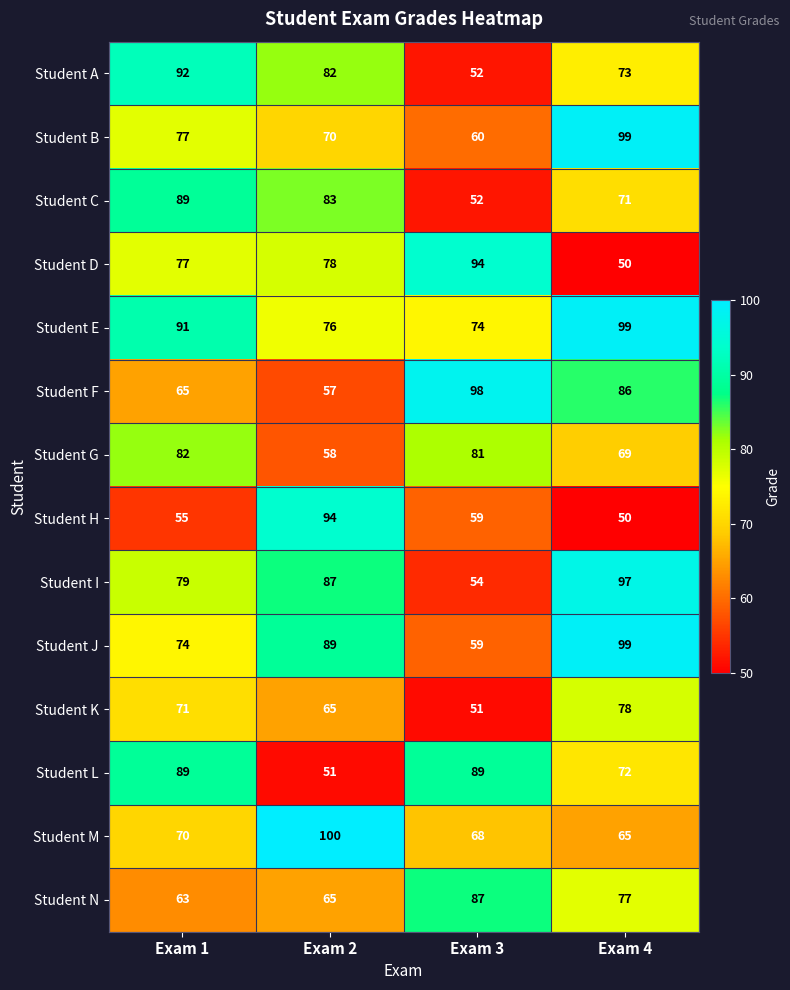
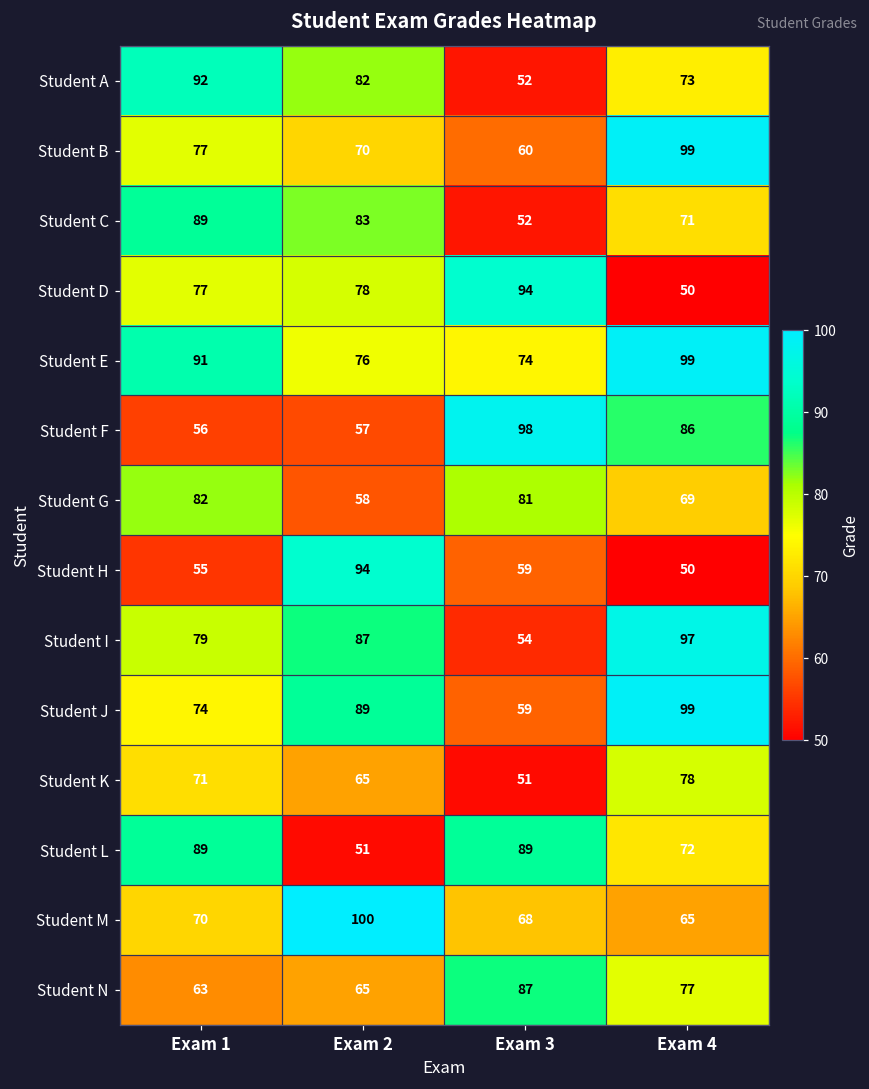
Student F, Exam 1: 65 -> 56
